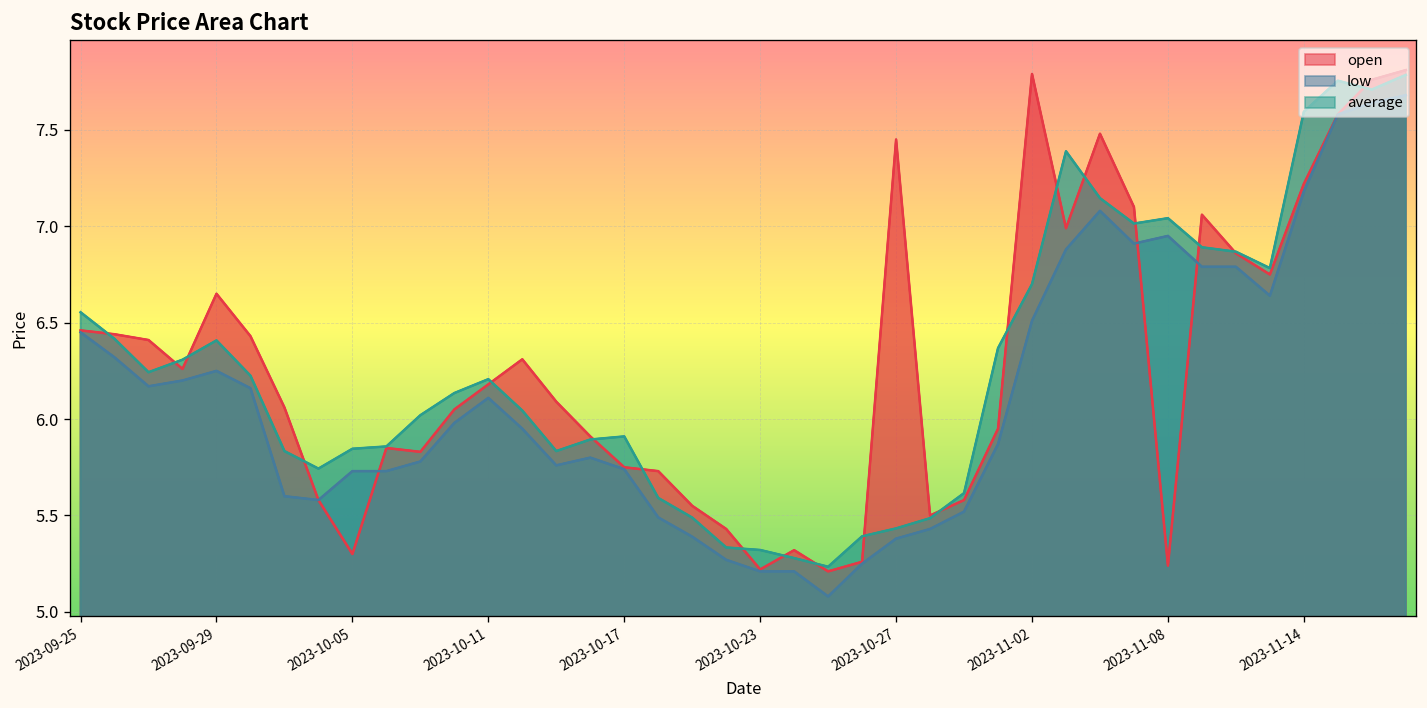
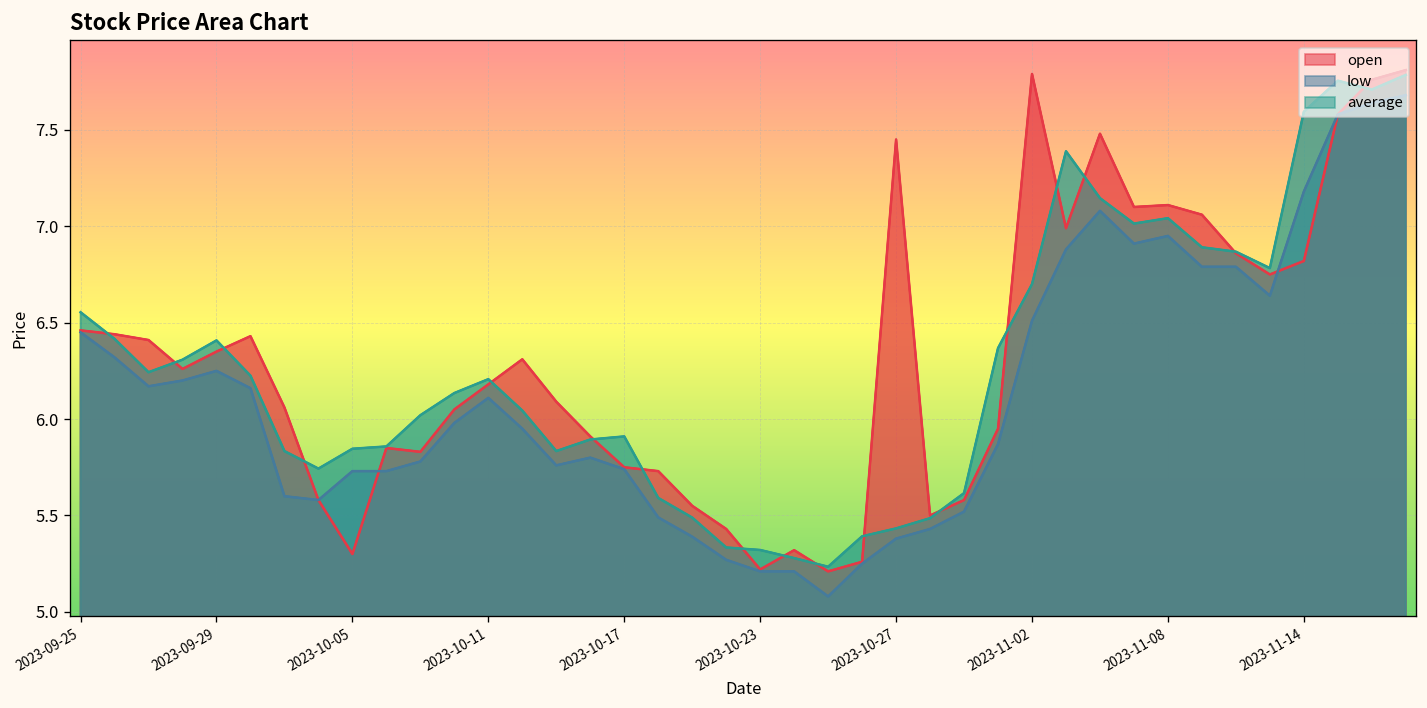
open, 2023-09-29: 6.65 -> 6.35
open, 2023-11-08: 5.24 -> 7.11
open, 2023-11-14: 7.22 -> 6.82
